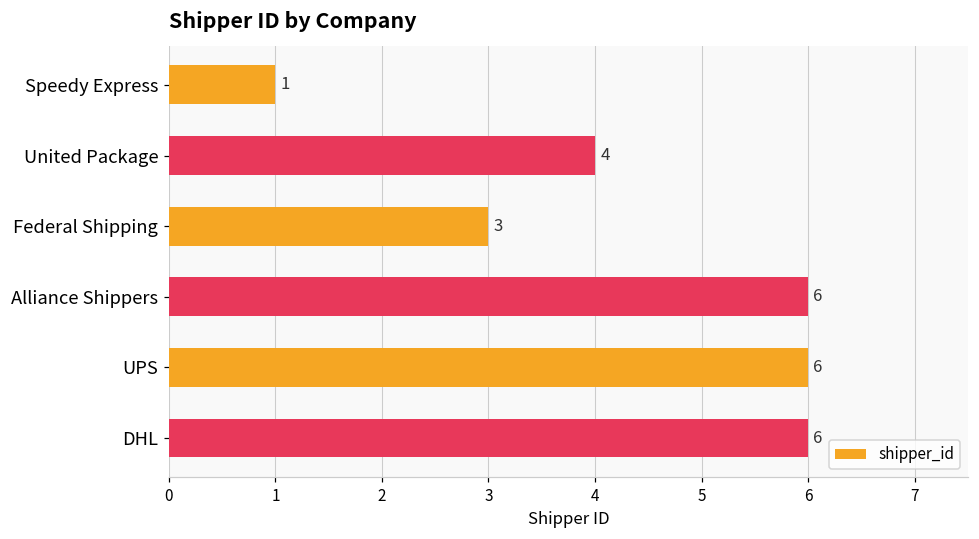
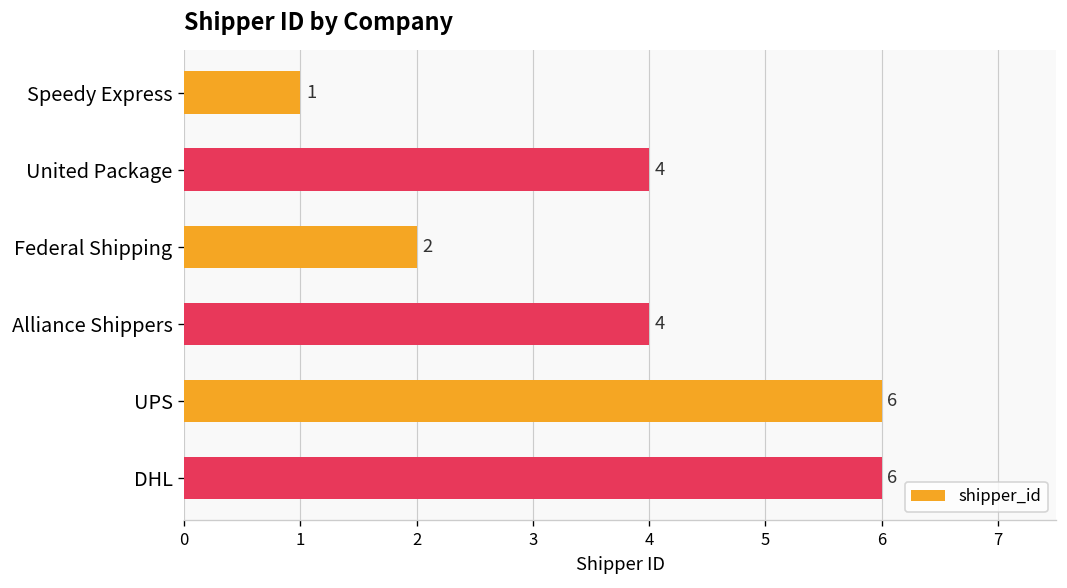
Federal Shipping: 3 -> 2
Alliance Shippers: 6 -> 4
